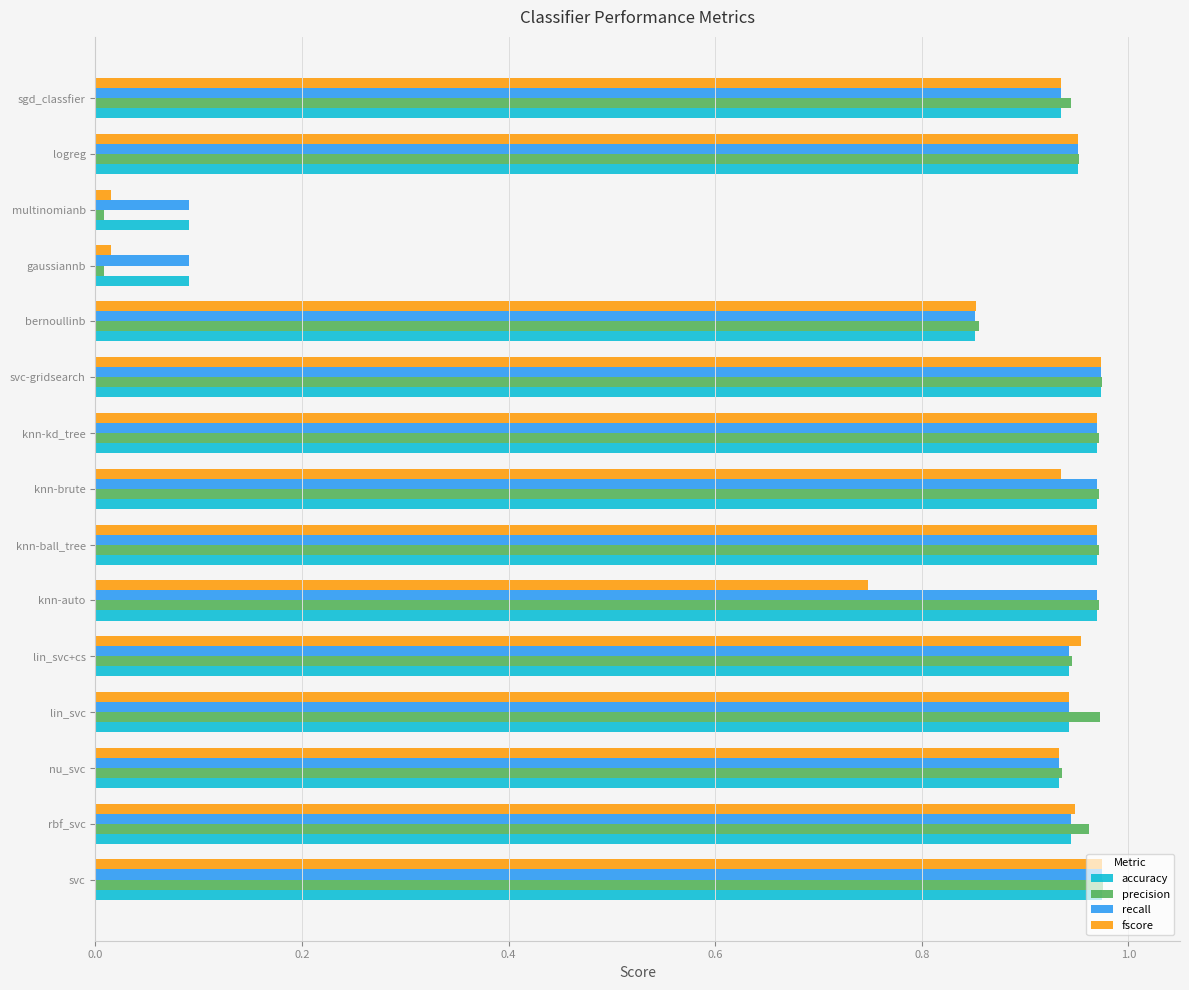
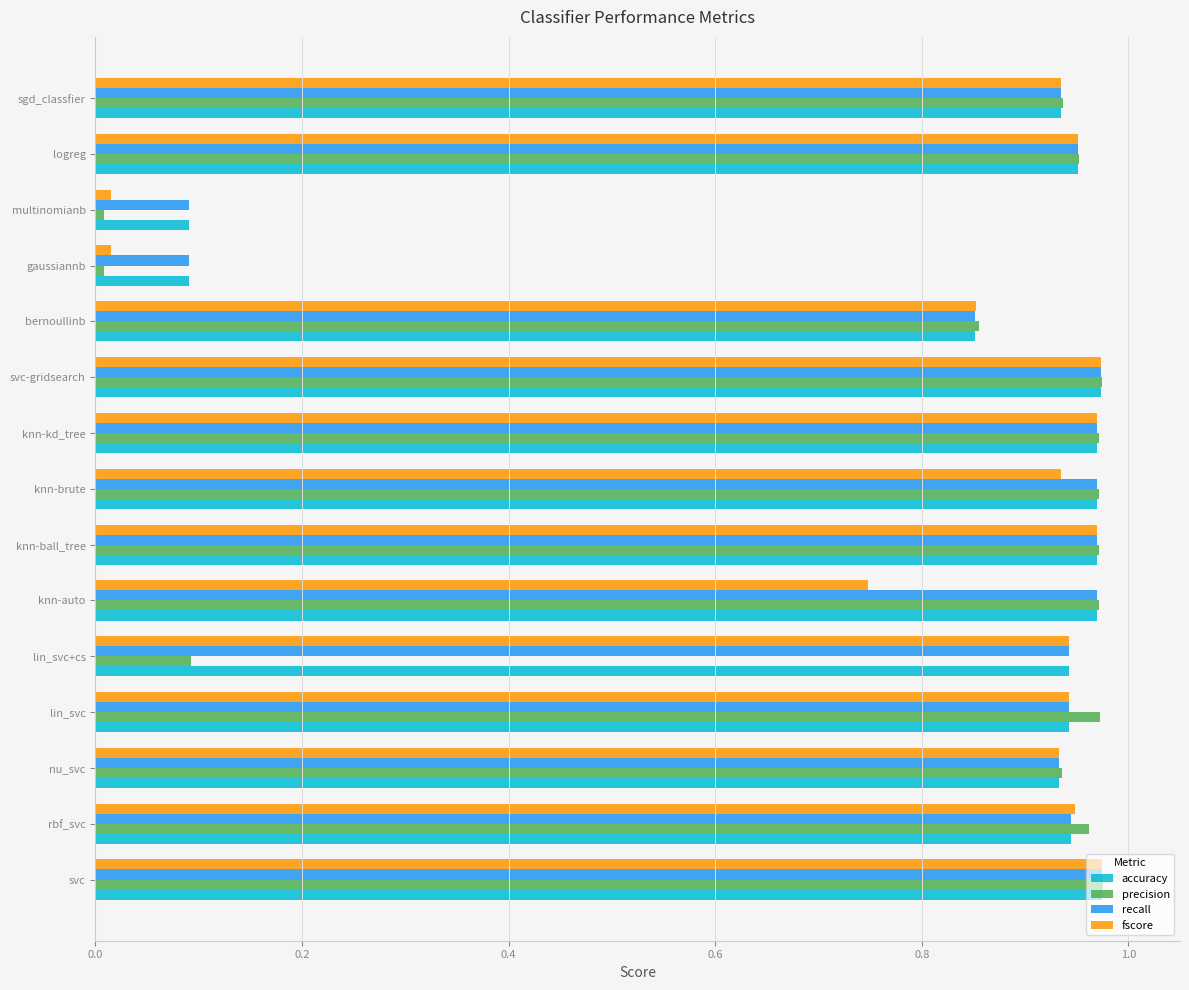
precision, sgd_classfier: 0.945 -> 0.936
fscore, lin_svc+cs: 0.954 -> 0.943
precision, lin_svc+cs: 0.945 -> 0.093
